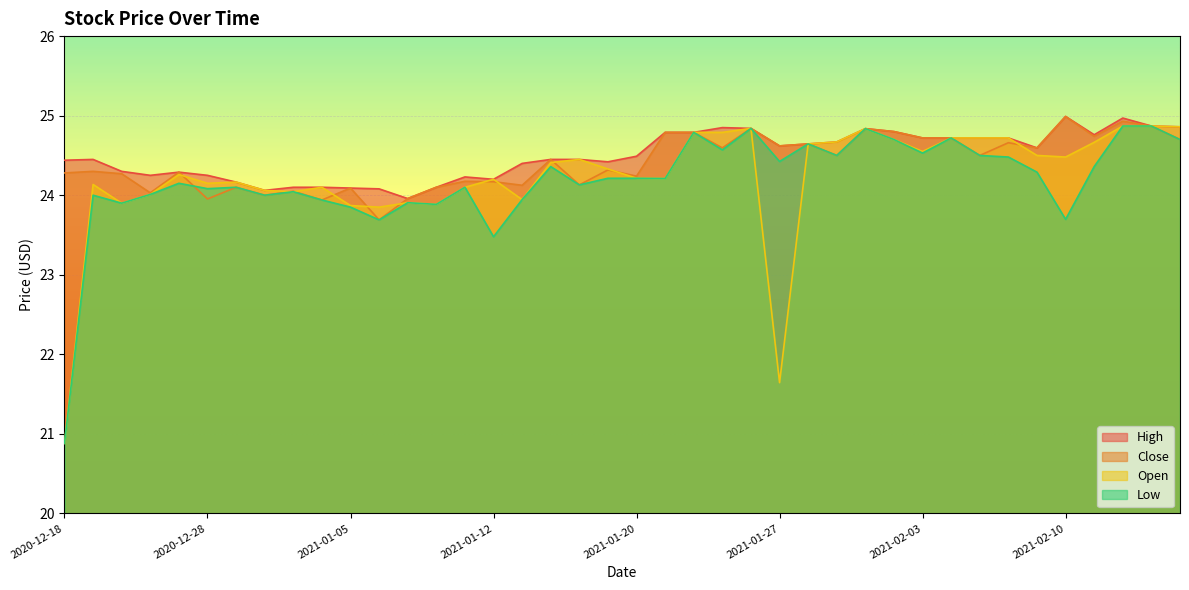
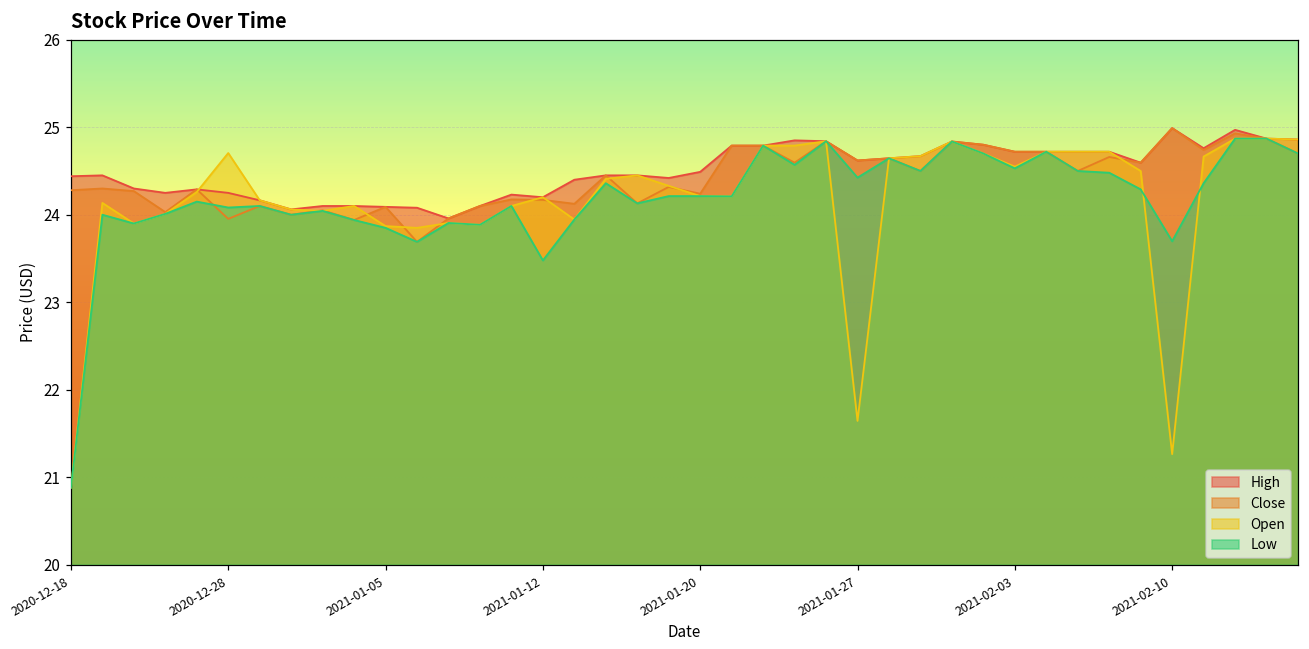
Open, 2020-12-28: 24.1 -> 24.7
Open, 2021-02-10: 24.5 -> 21.3
